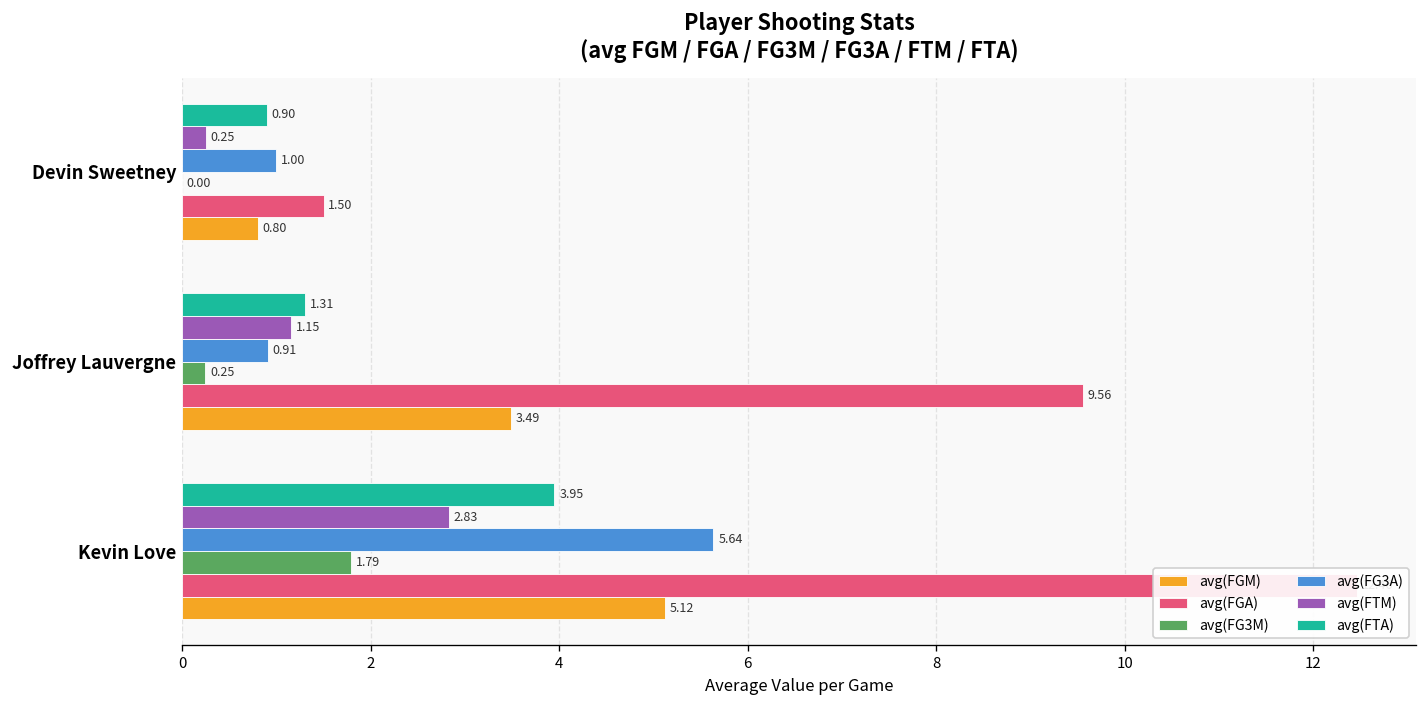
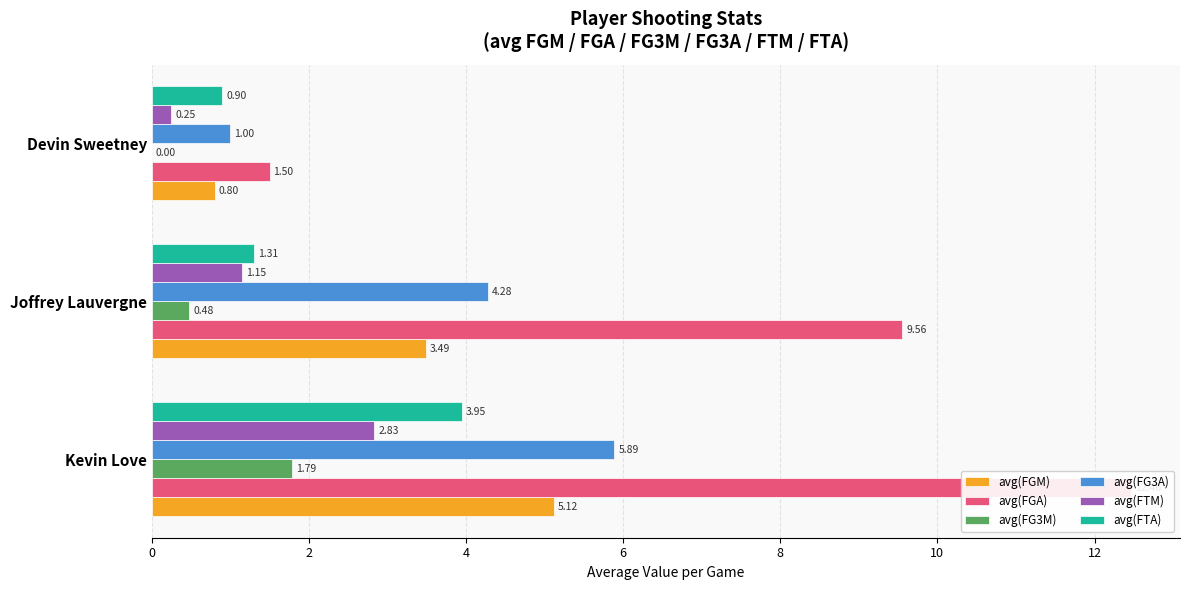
avg(FG3A), Joffrey Lauvergne: 0.91 -> 4.28
avg(FG3M), Joffrey Lauvergne: 0.25 -> 0.48
avg(FG3A), Kevin Love: 5.64 -> 5.89
